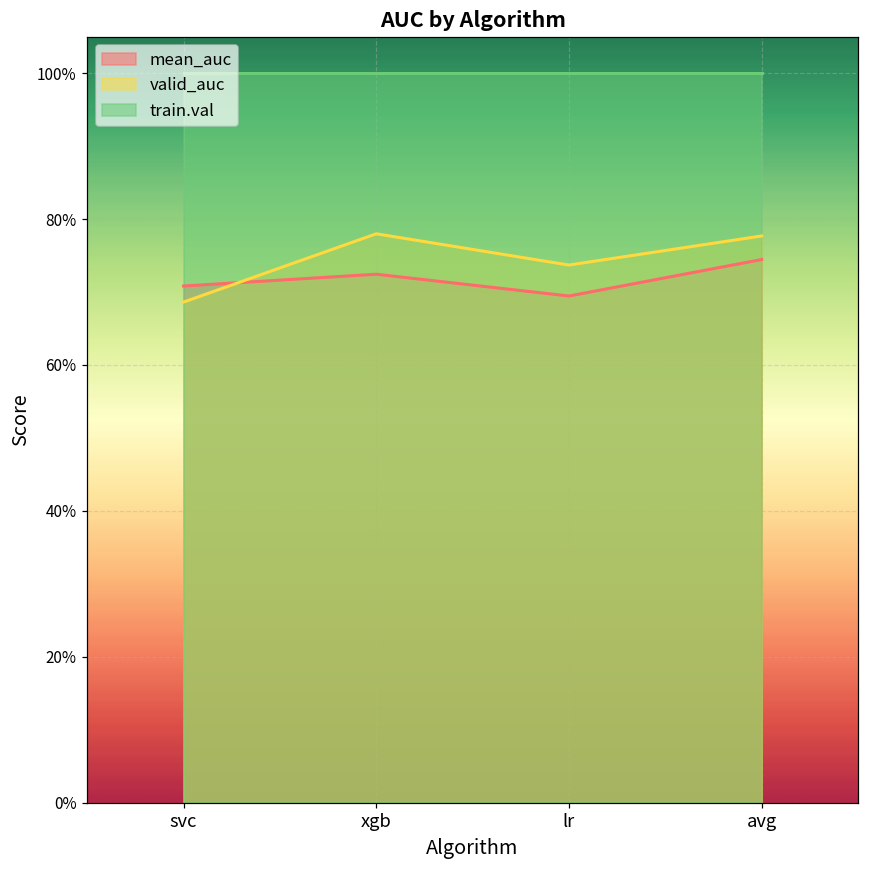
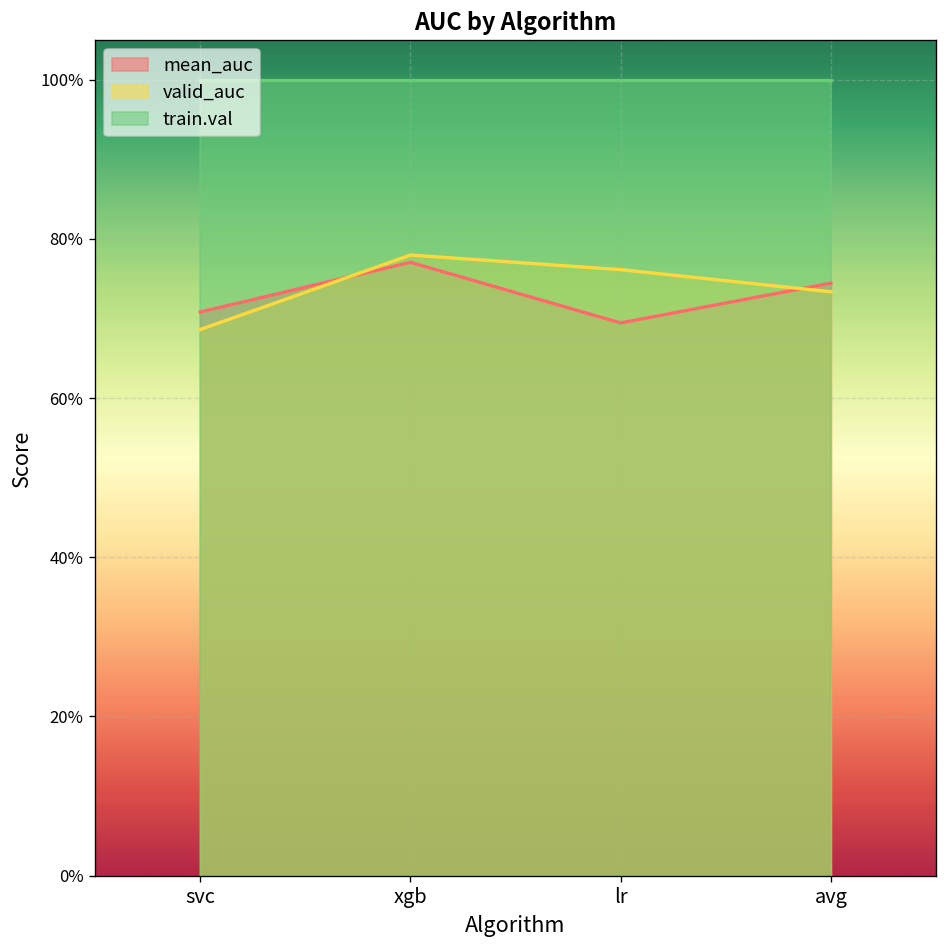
mean_auc, xgb: 72% -> 77%
valid_auc, lr: 74% -> 76%
valid_auc, avg: 78% -> 73%
